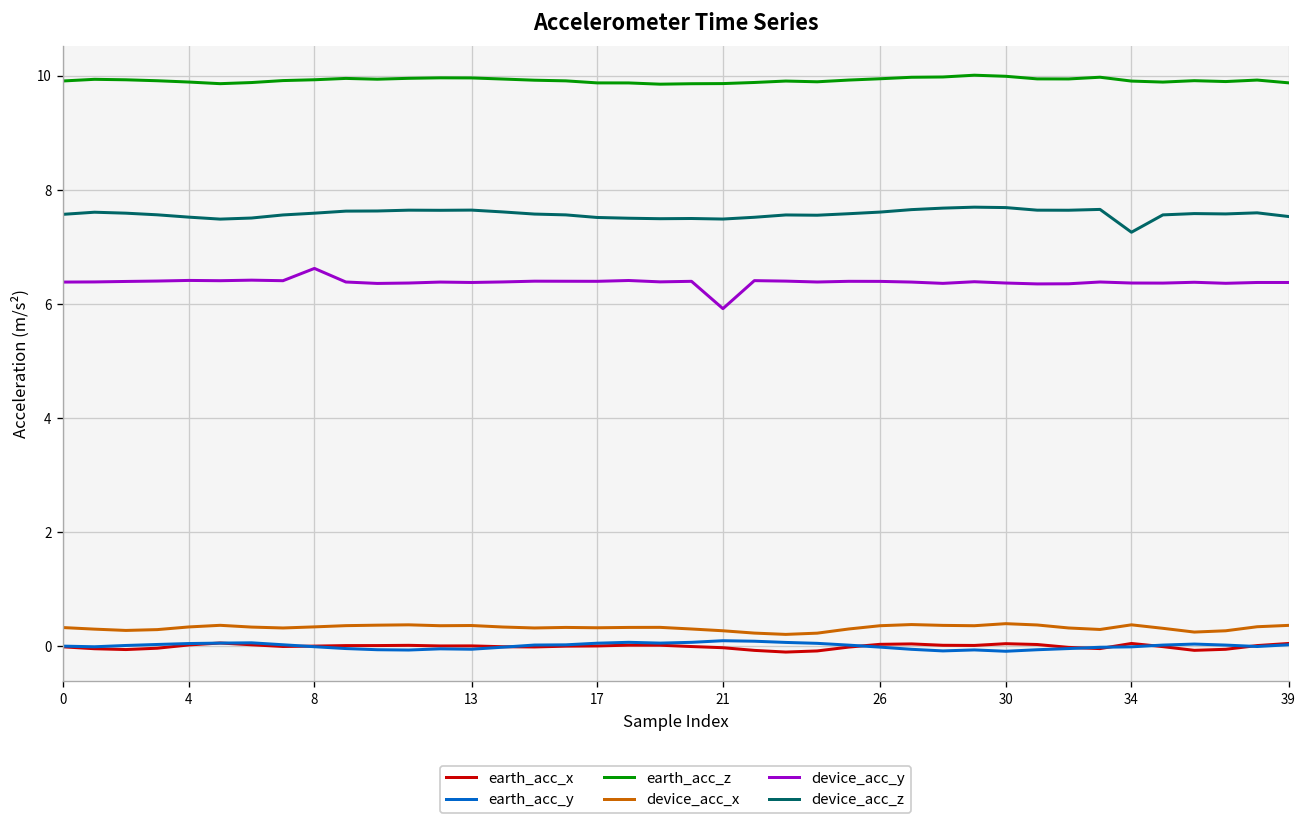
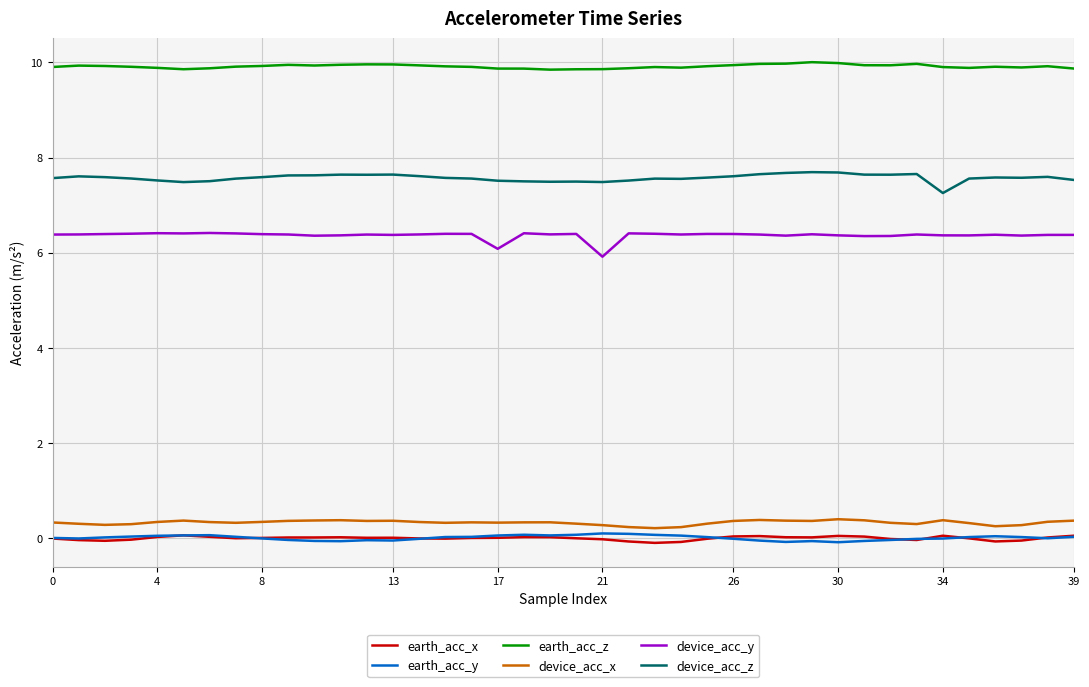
device_acc_y, 8: 6.6 -> 6.4
device_acc_y, 17: 6.4 -> 6.1
